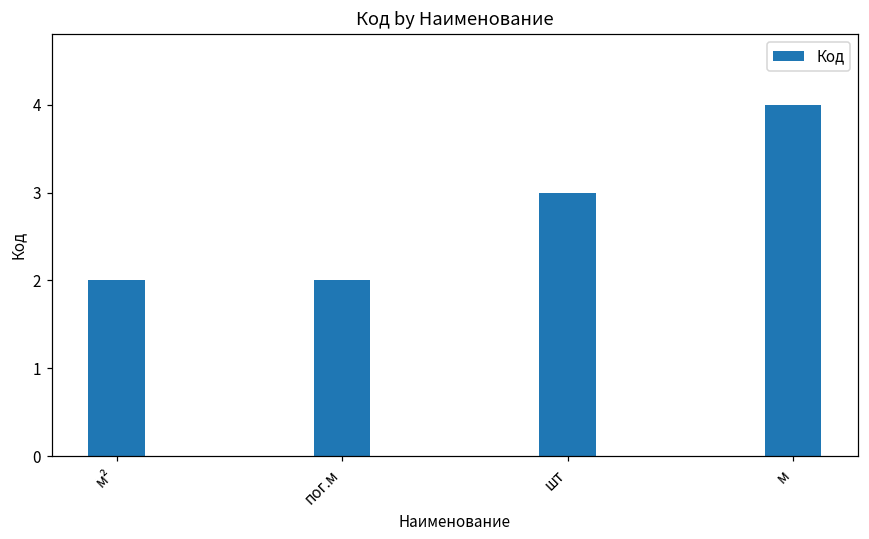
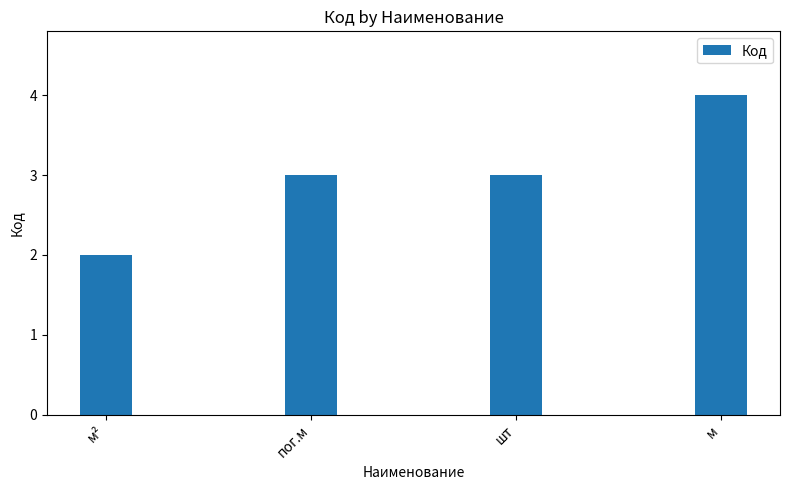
пог.м: 2 -> 3
